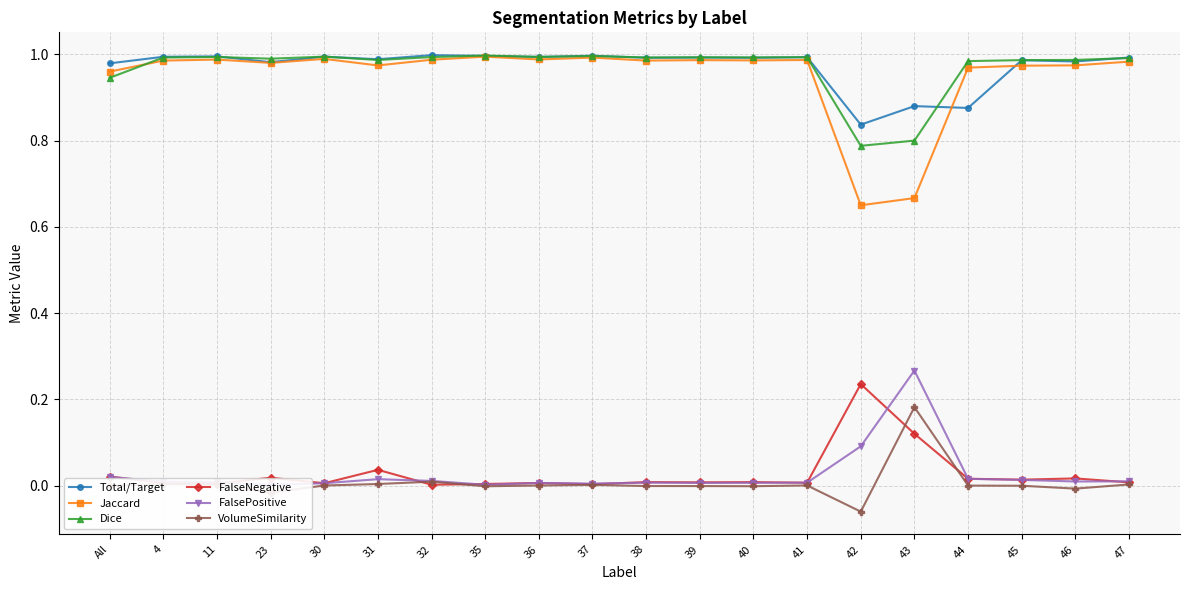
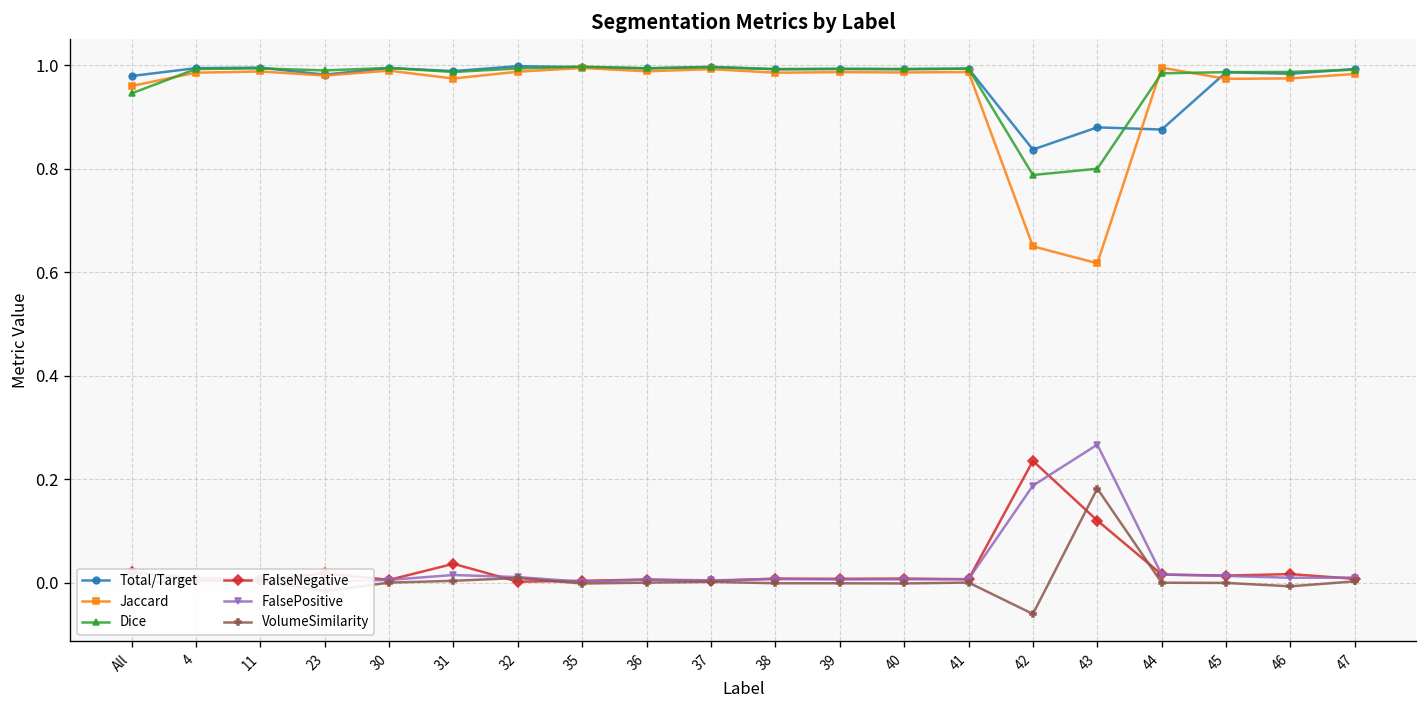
FalsePositive, 42: 0.09 -> 0.19
Jaccard, 43: 0.67 -> 0.62
Jaccard, 44: 0.97 -> 1.00
